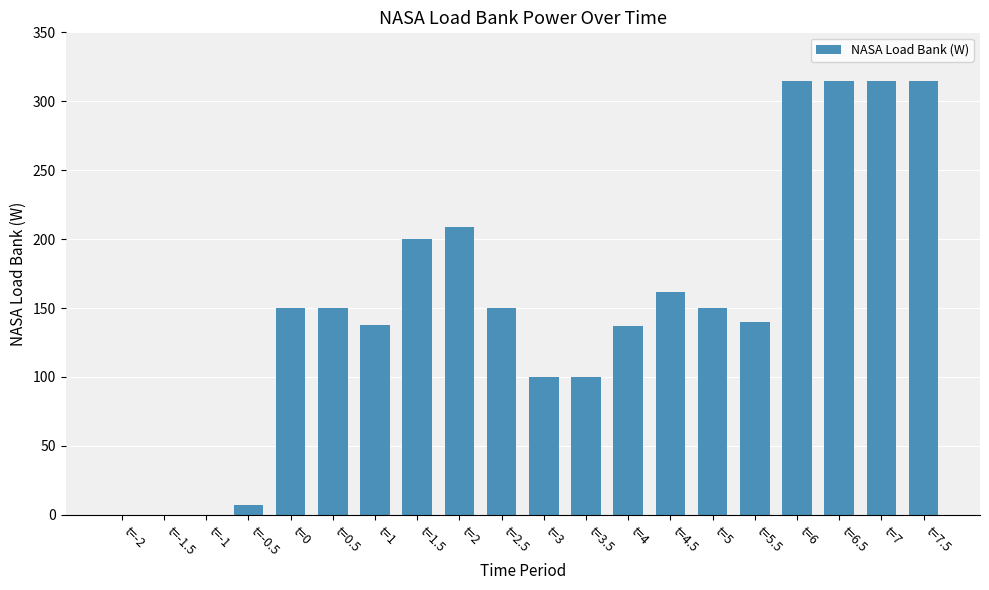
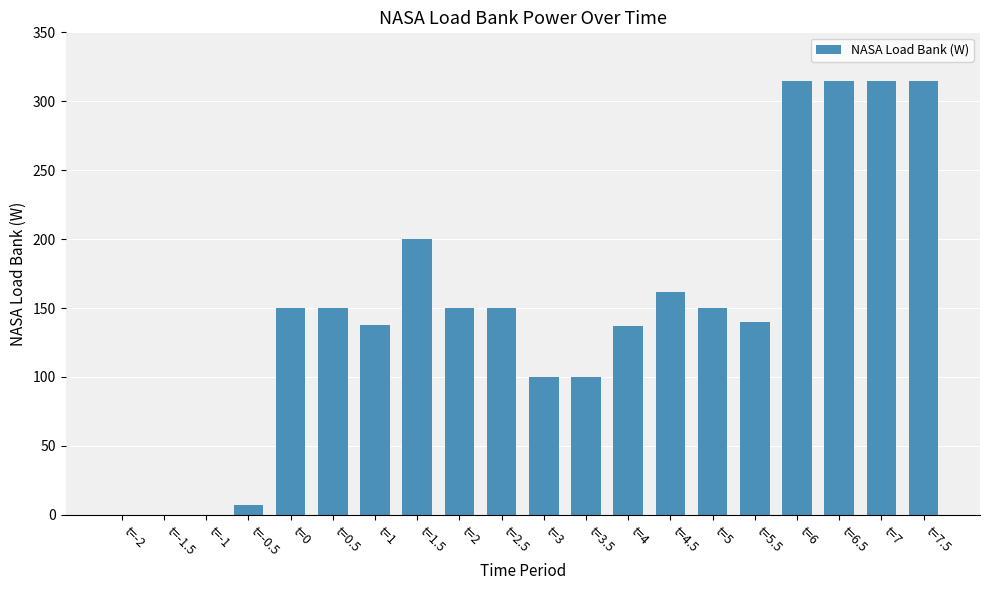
t=2: 209 -> 150
